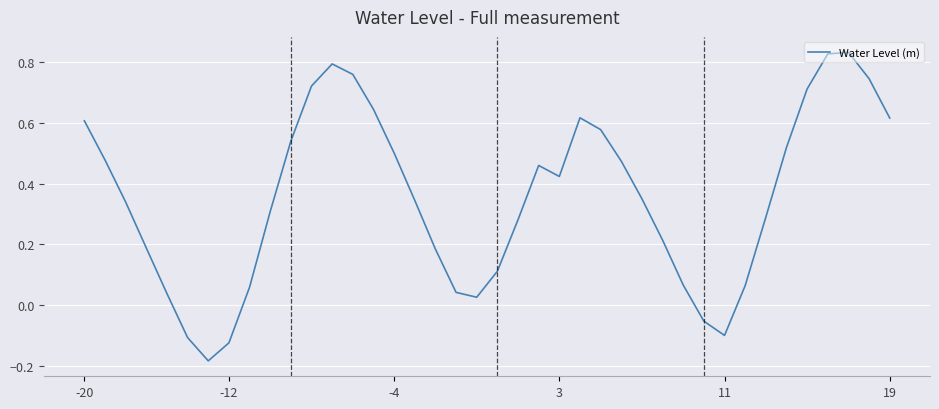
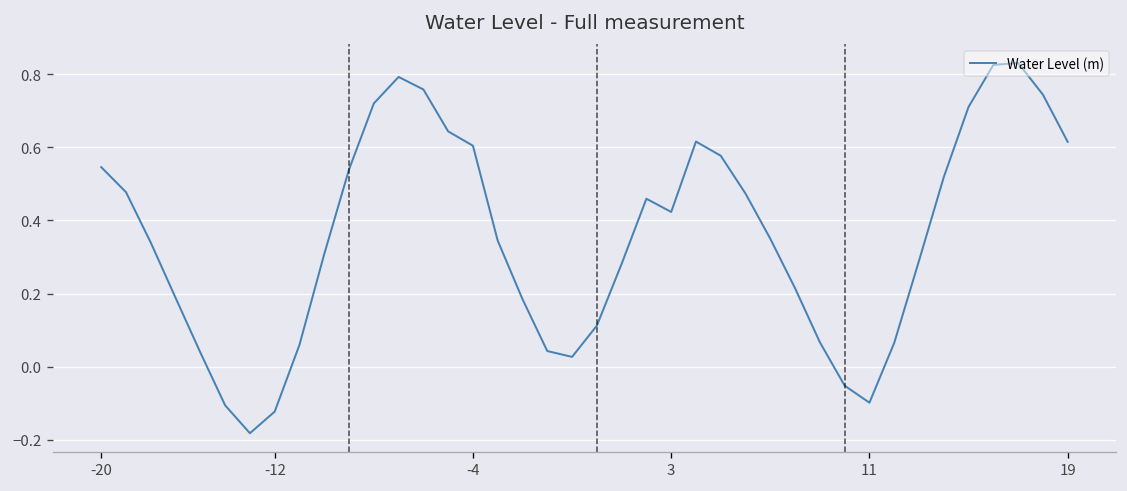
-20: 0.61 -> 0.55
-4: 0.50 -> 0.60
